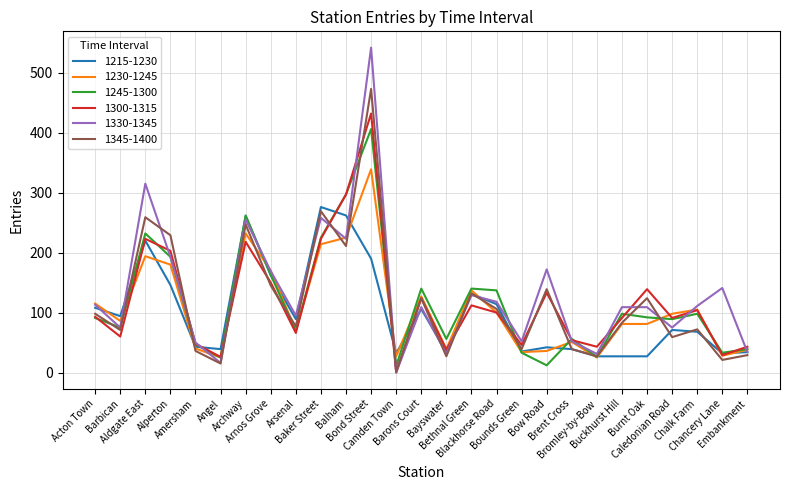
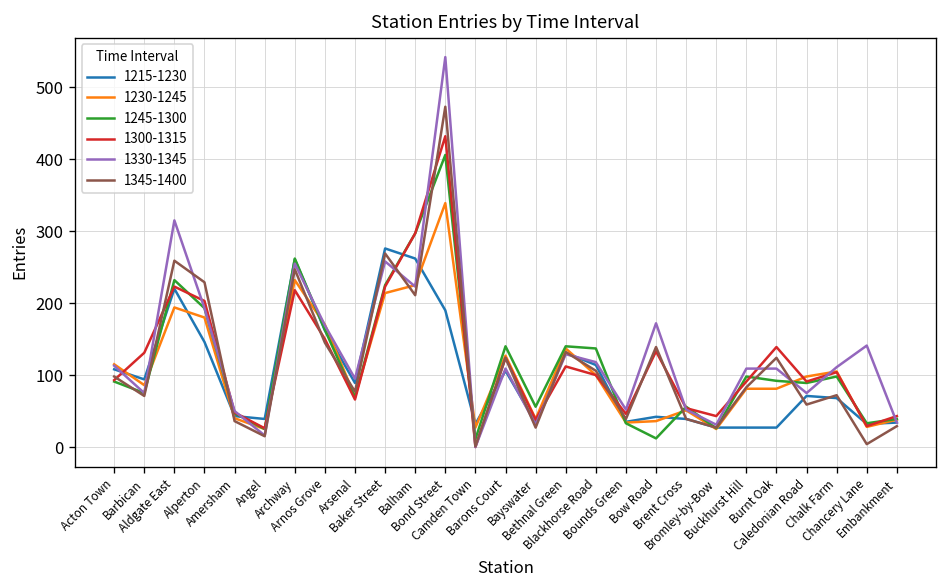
1300-1315, Barbican: 60 -> 130
1345-1400, Chancery Lane: 20 -> 0
